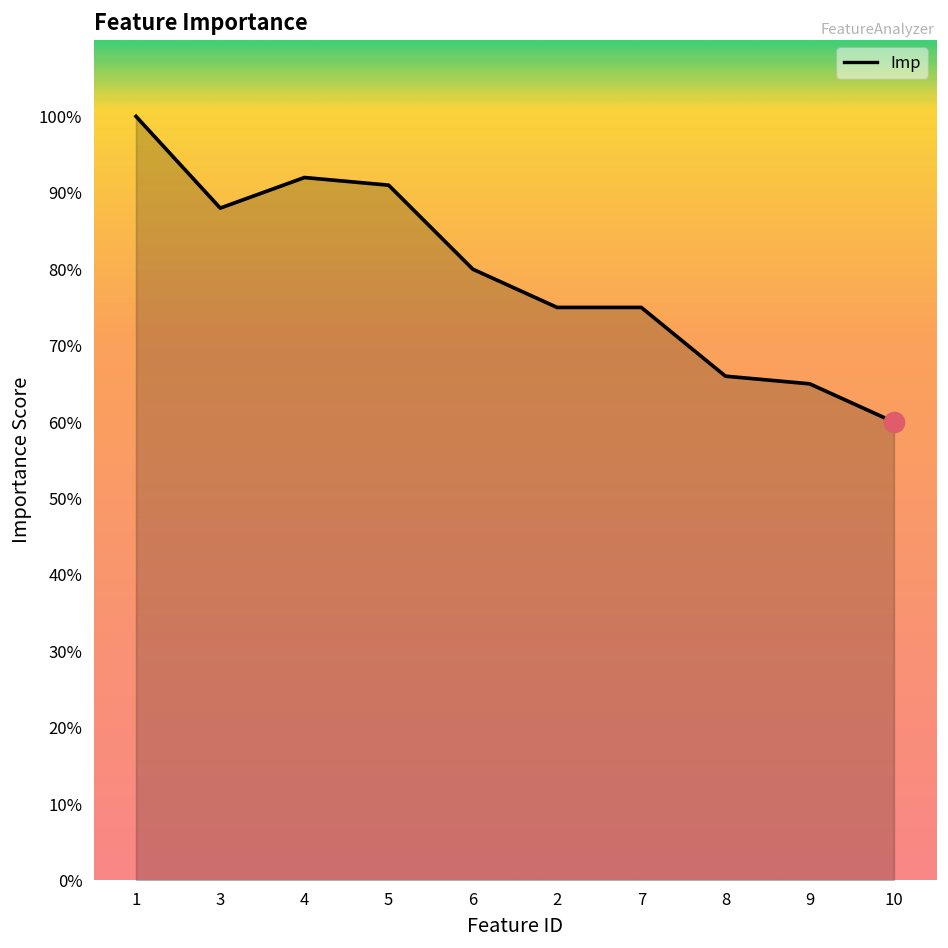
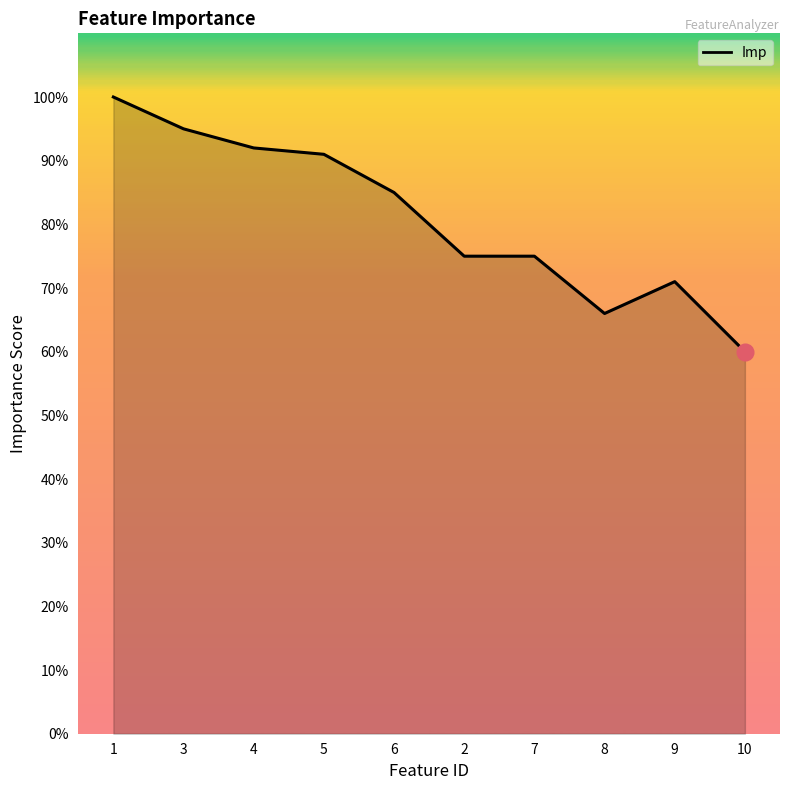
Imp, 3: 88% -> 95%
Imp, 6: 80% -> 85%
Imp, 9: 65% -> 71%
